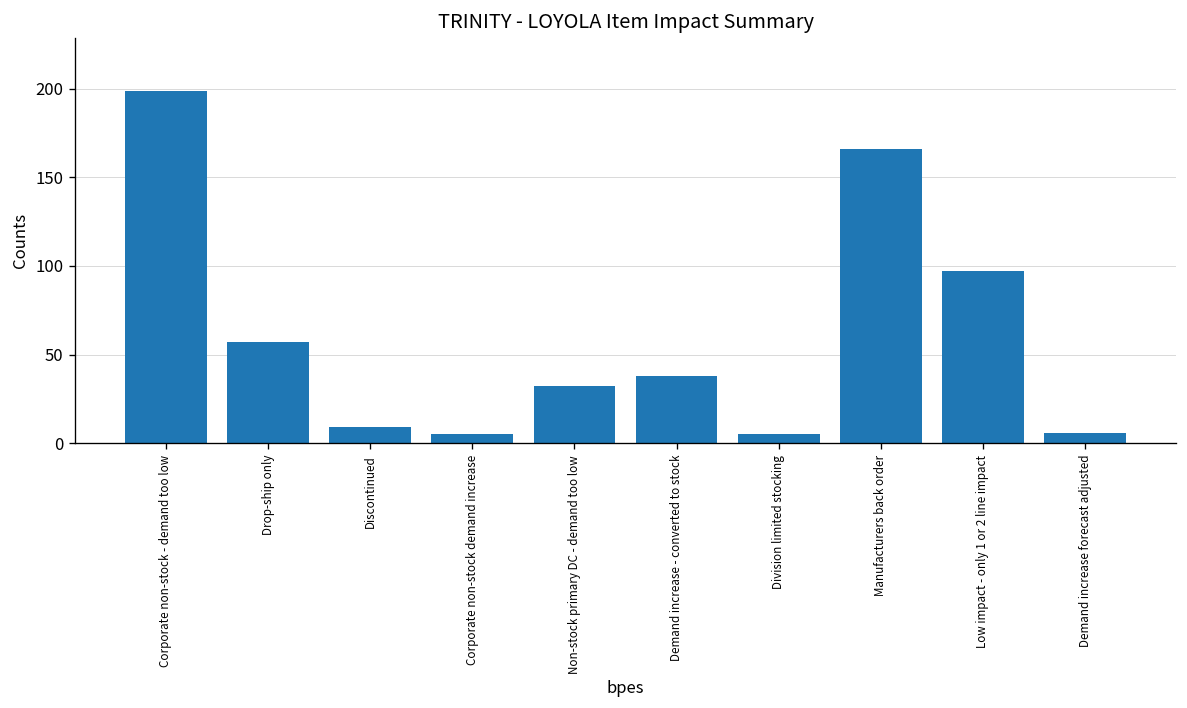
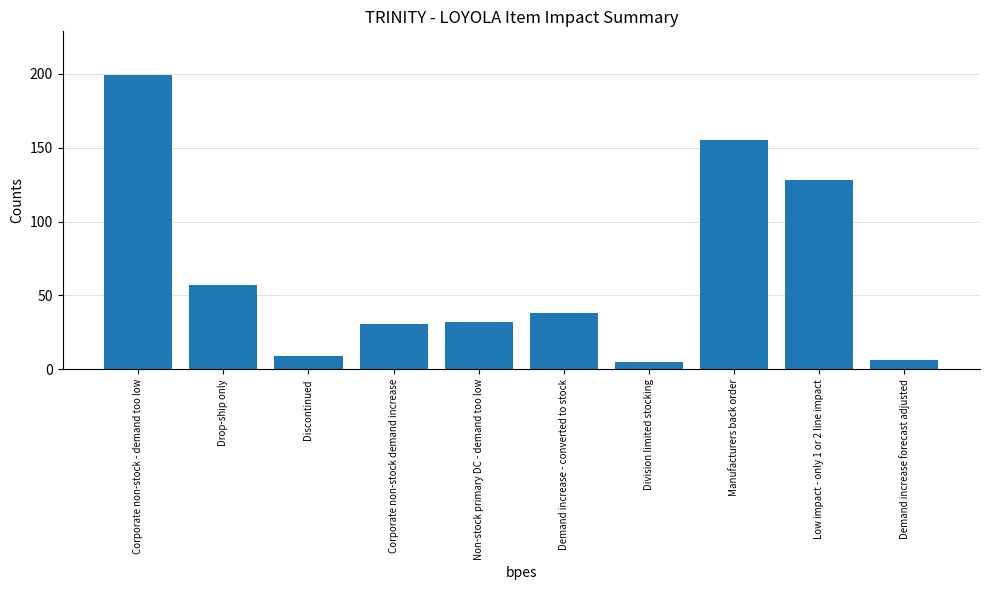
Corporate non-stock demand increase: 5 -> 31
Manufacturers back order: 166 -> 155
Low impact - only 1 or 2 line impact: 97 -> 128
